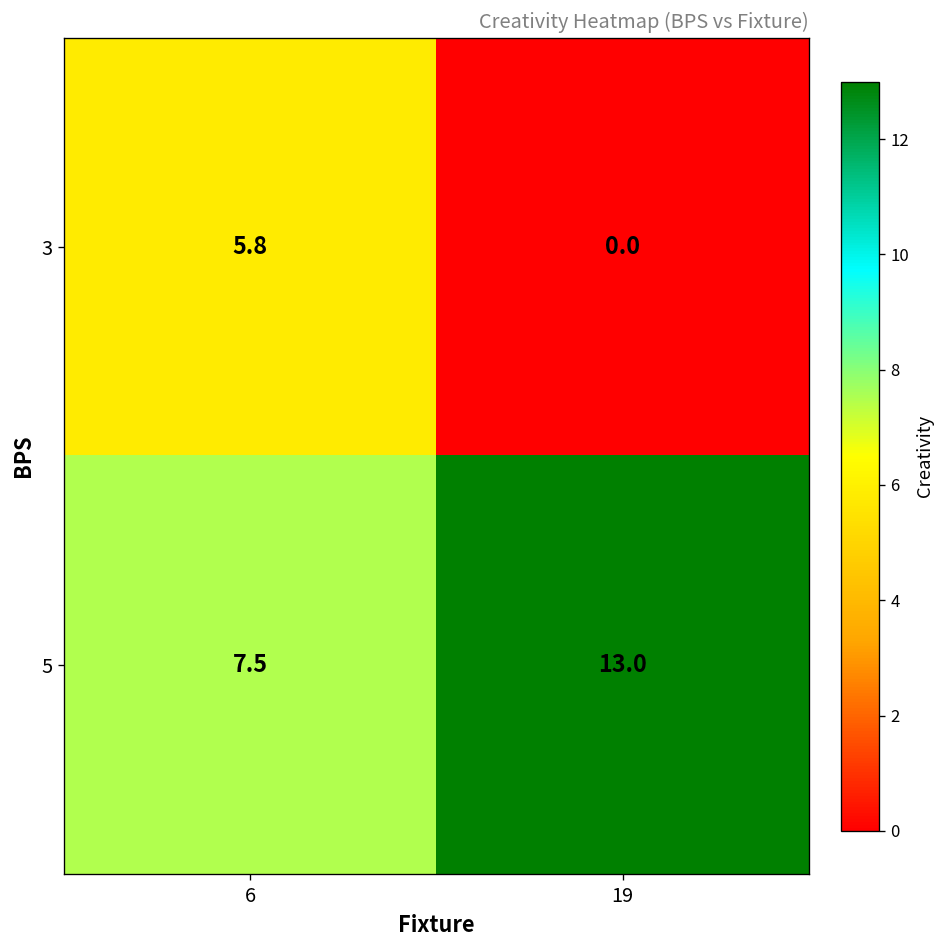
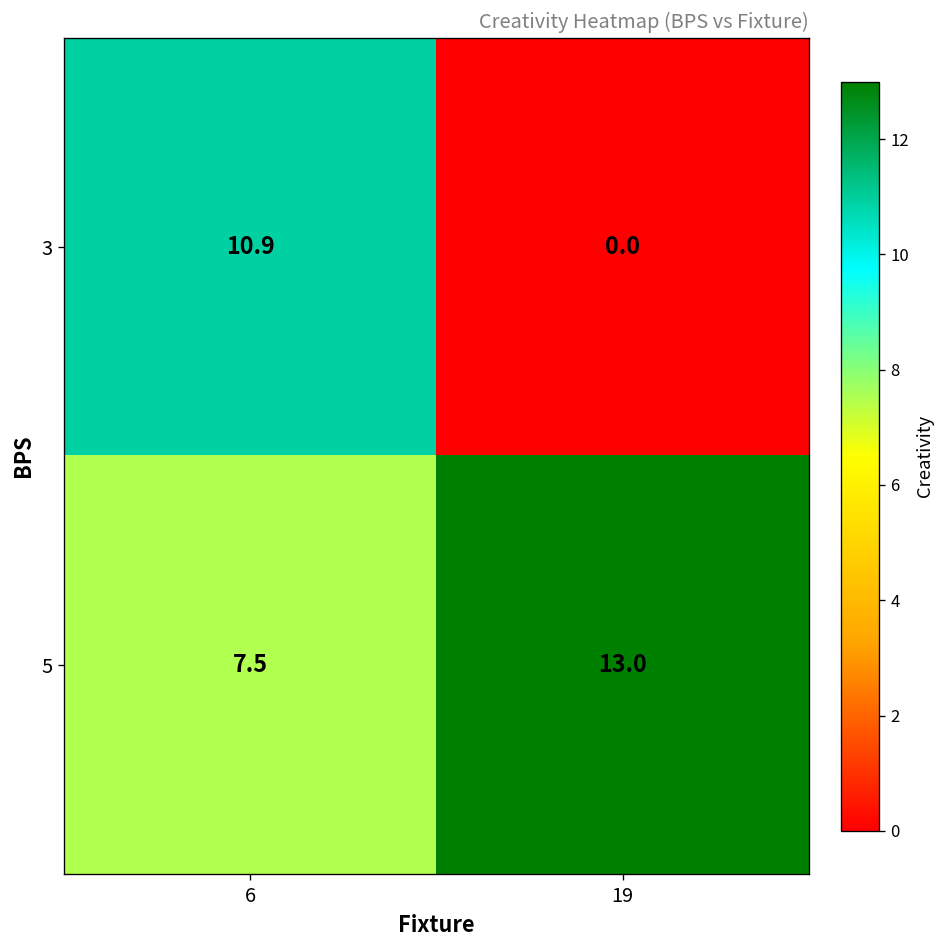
3, 6: 5.8 -> 10.9
